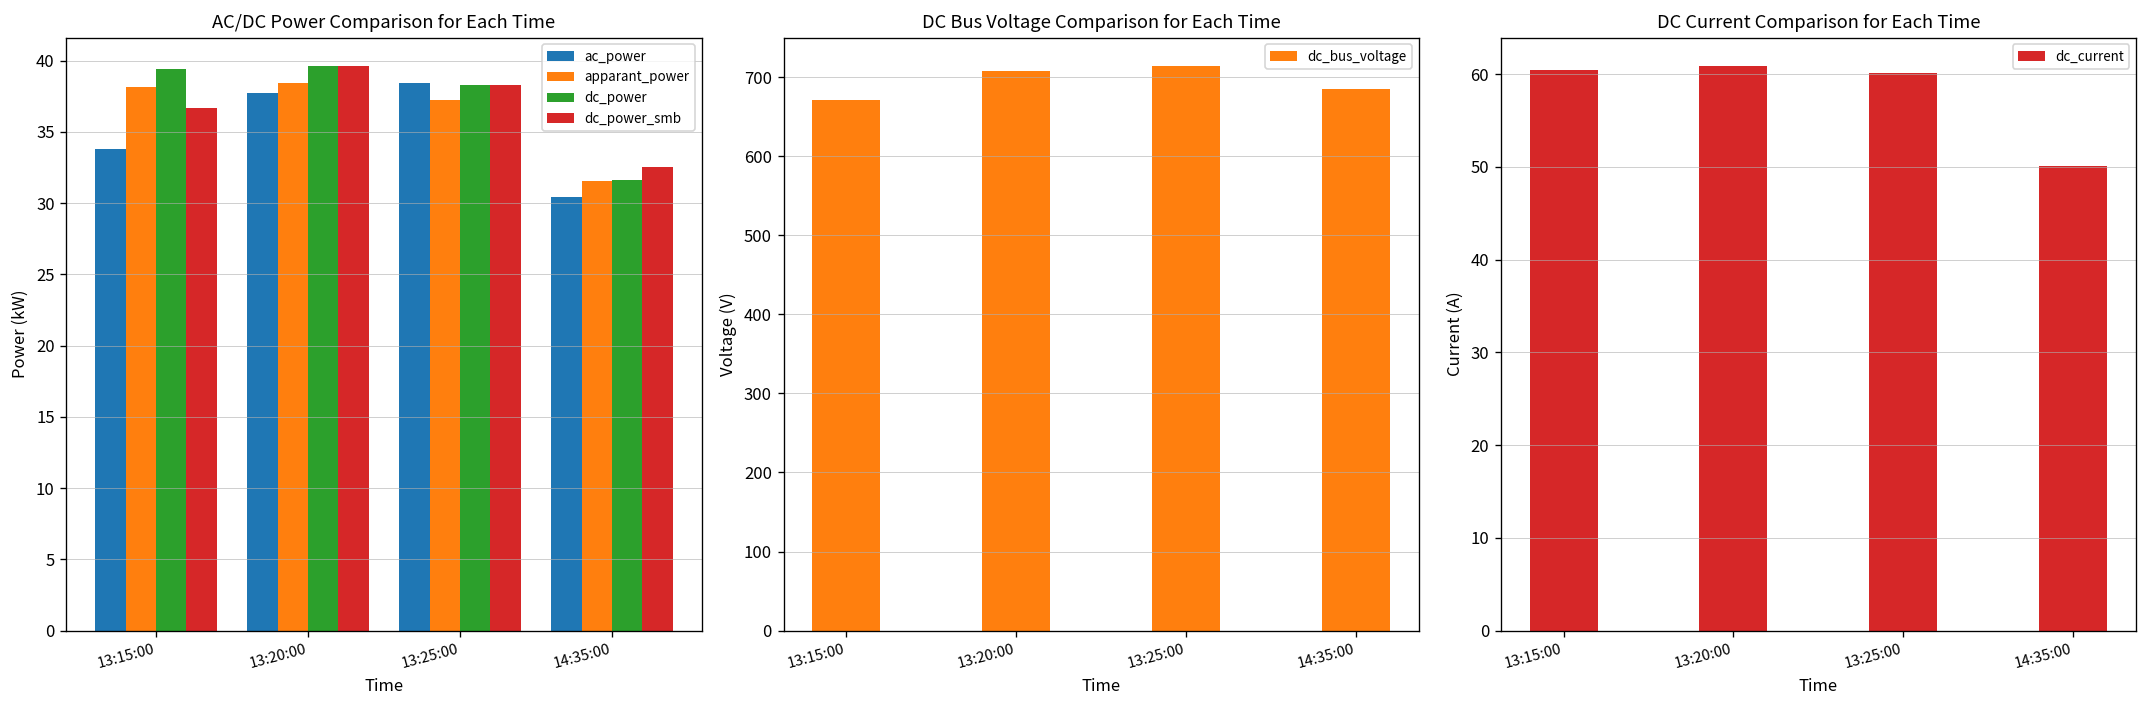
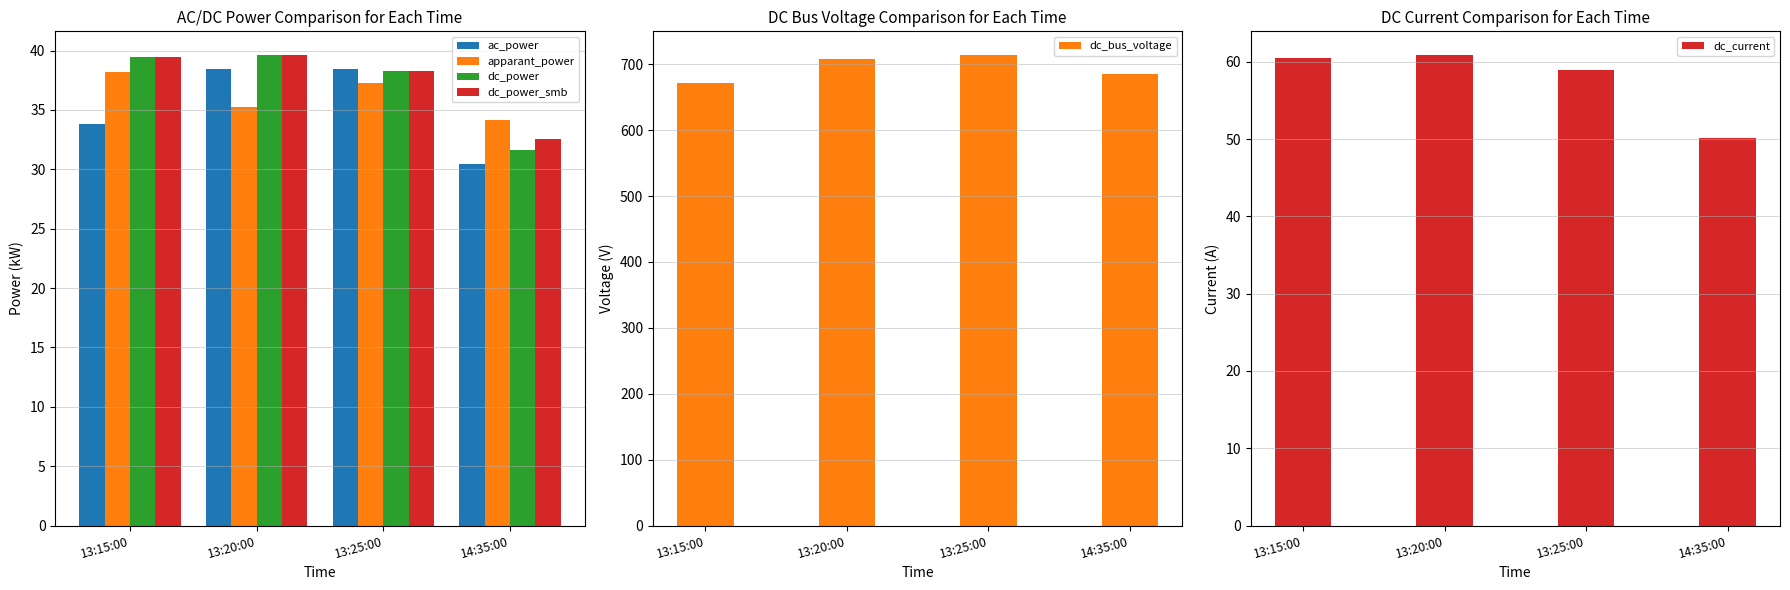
AC/DC Power Comparison for Each Time, dc_power_smb, 13:15:00: 36.7 -> 39.4
AC/DC Power Comparison for Each Time, ac_power, 13:20:00: 37.7 -> 38.4
AC/DC Power Comparison for Each Time, apparant_power, 13:20:00: 38.4 -> 35.3
AC/DC Power Comparison for Each Time, apparant_power, 14:35:00: 31.5 -> 34.2
DC Current Comparison for Each Time, 13:25:00: 60 -> 59
